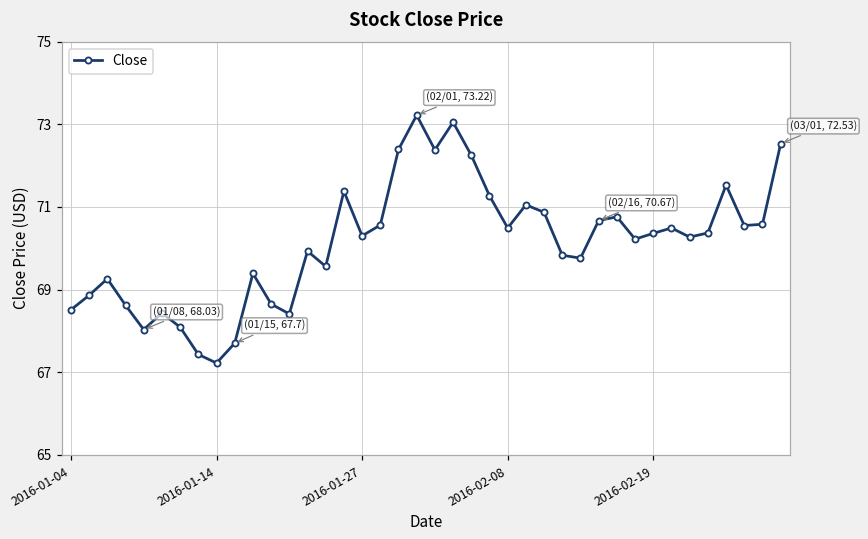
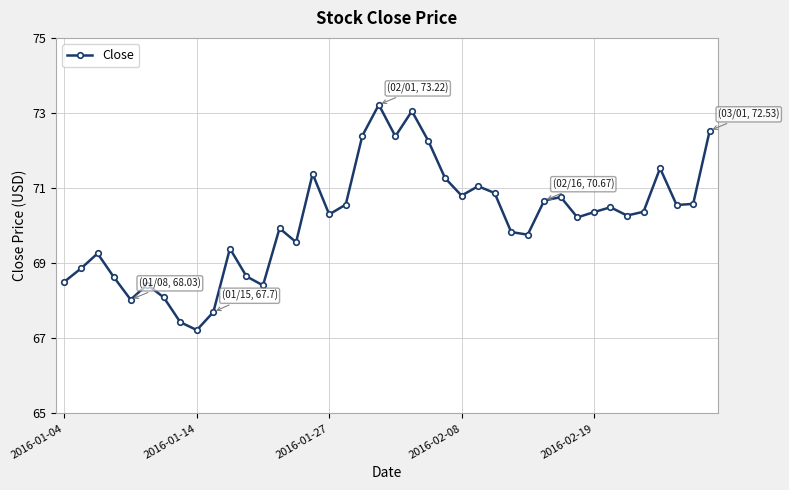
2016-02-08: 70.5 -> 70.8
